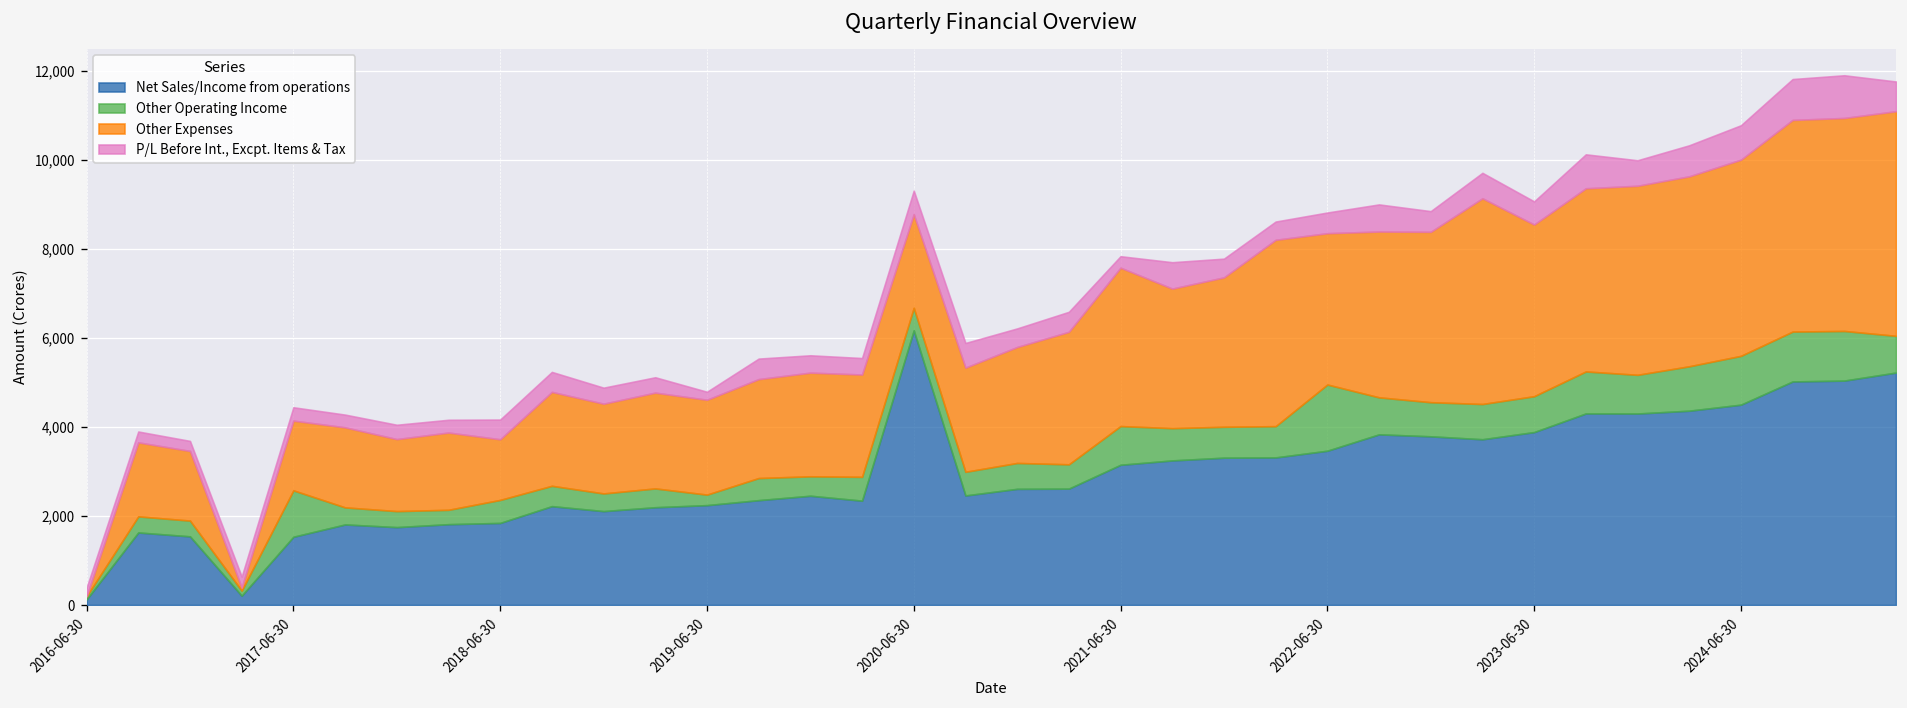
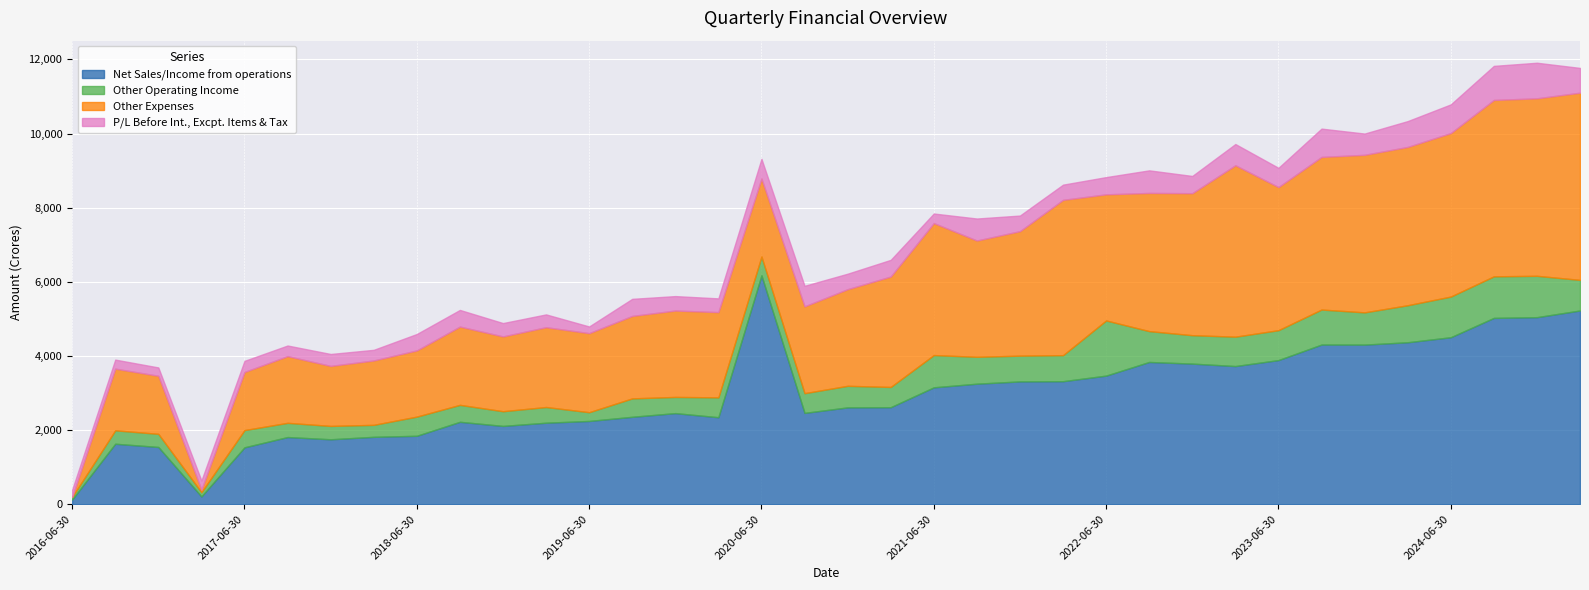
Other Operating Income, 2017-06-30: 1,000 -> 500
Other Expenses, 2018-06-30: 1,400 -> 1,800
